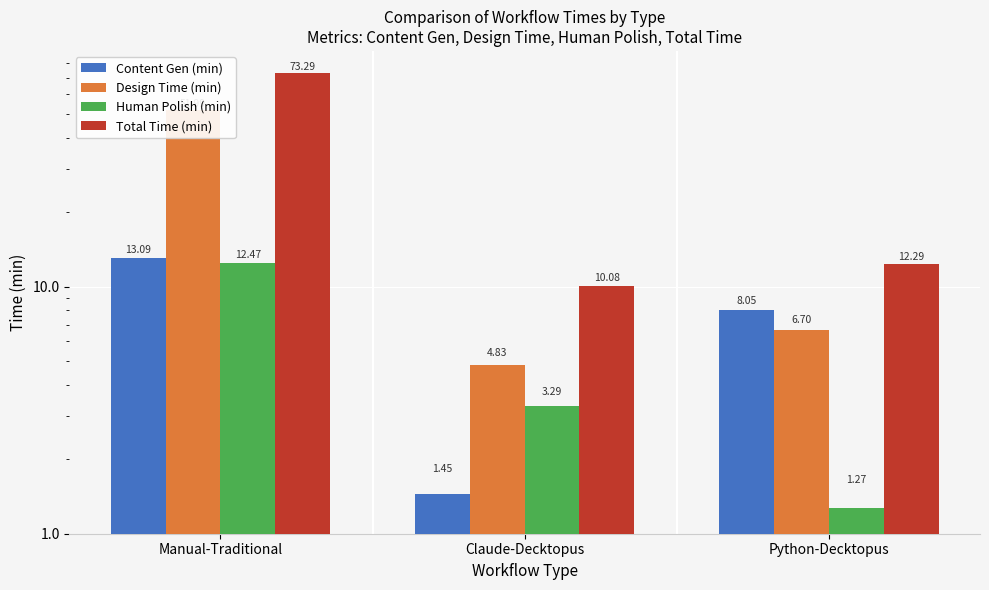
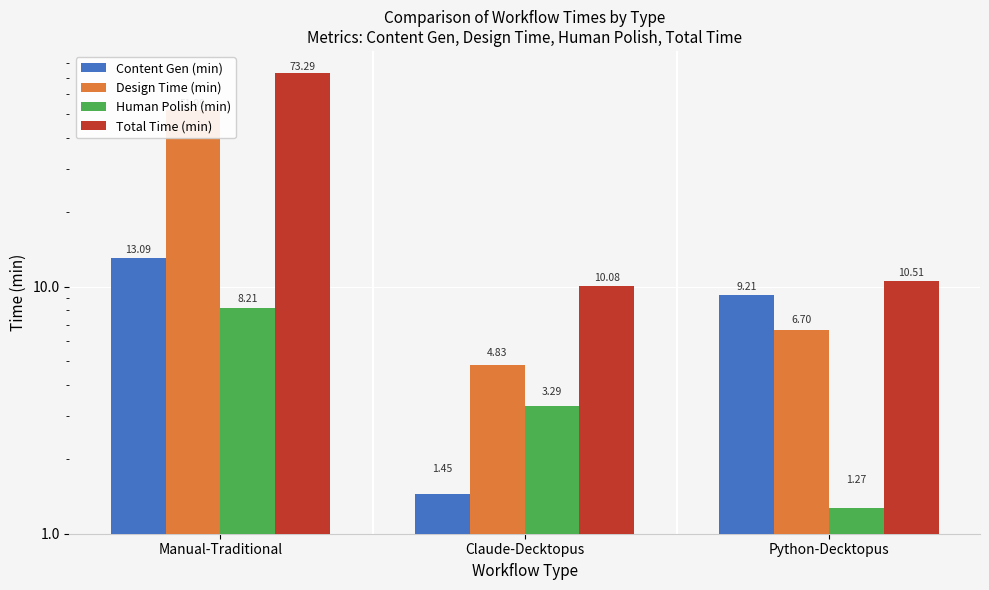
Human Polish (min), Manual-Traditional: 12.47 -> 8.21
Content Gen (min), Python-Decktopus: 8.05 -> 9.21
Total Time (min), Python-Decktopus: 12.29 -> 10.51
